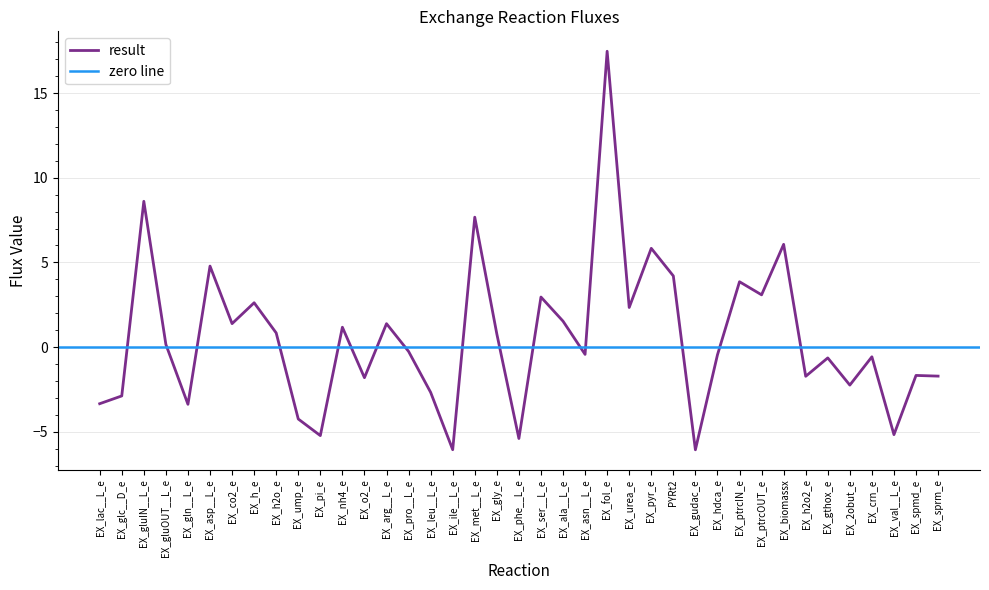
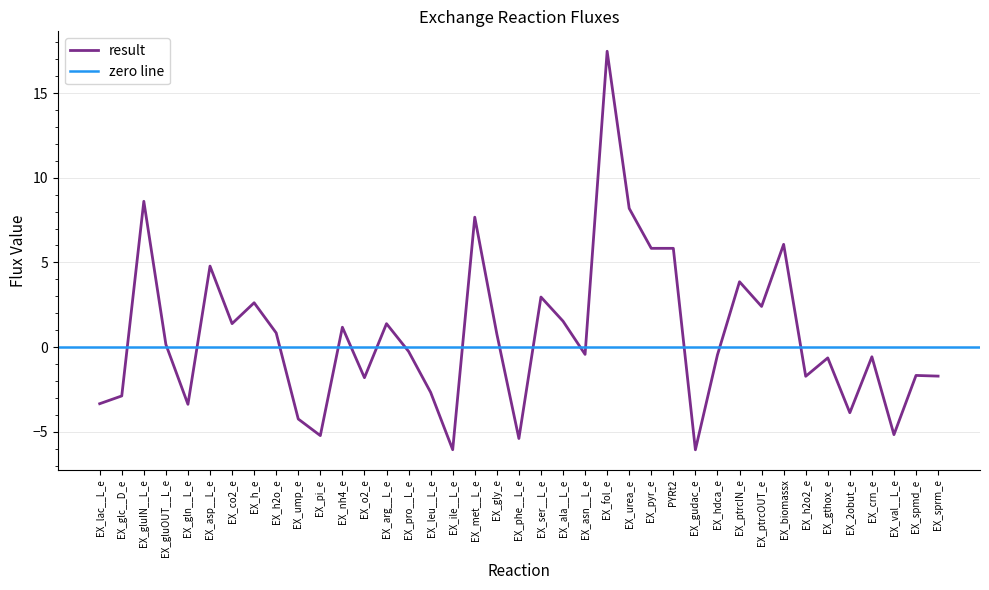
EX_urea_e: 2.3 -> 8.2
PYRt2: 4.2 -> 5.8
EX_ptrcOUT_e: 3.1 -> 2.4
EX_2obut_e: -2.2 -> -3.9
